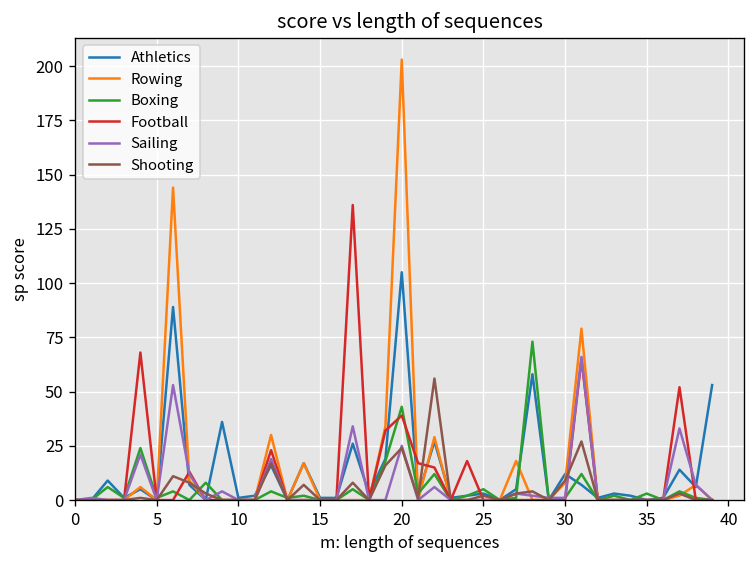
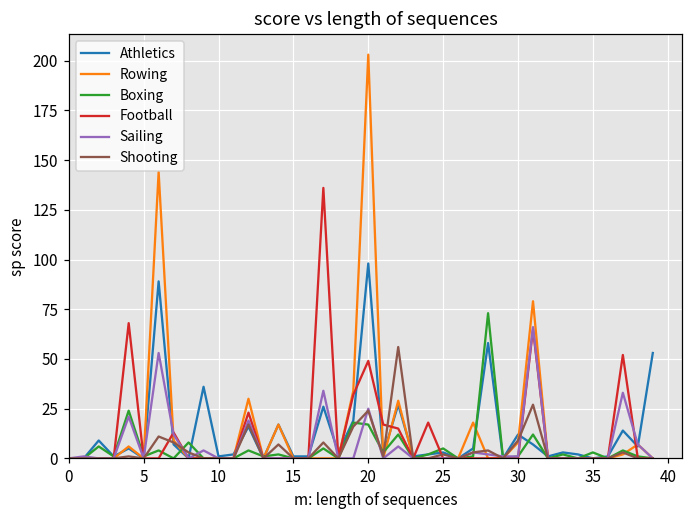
Athletics, 20: 105 -> 98
Boxing, 20: 43 -> 17
Football, 20: 39 -> 49
